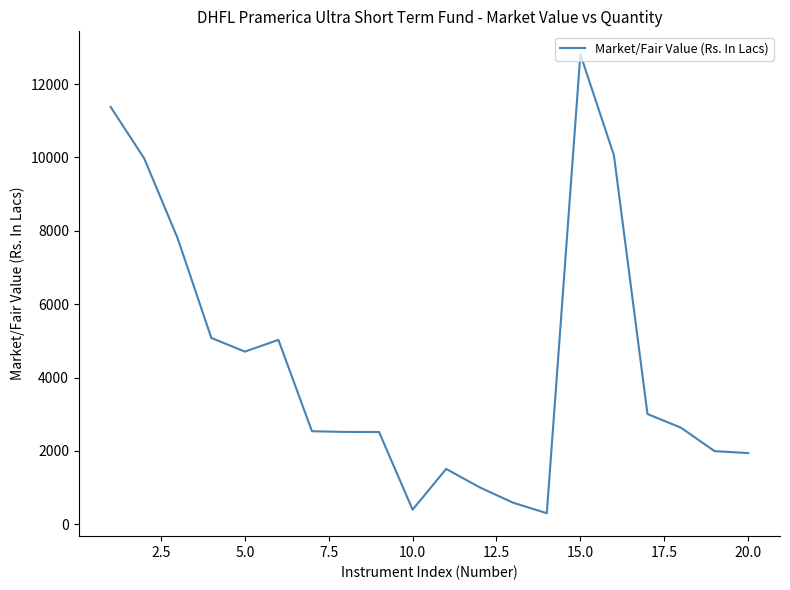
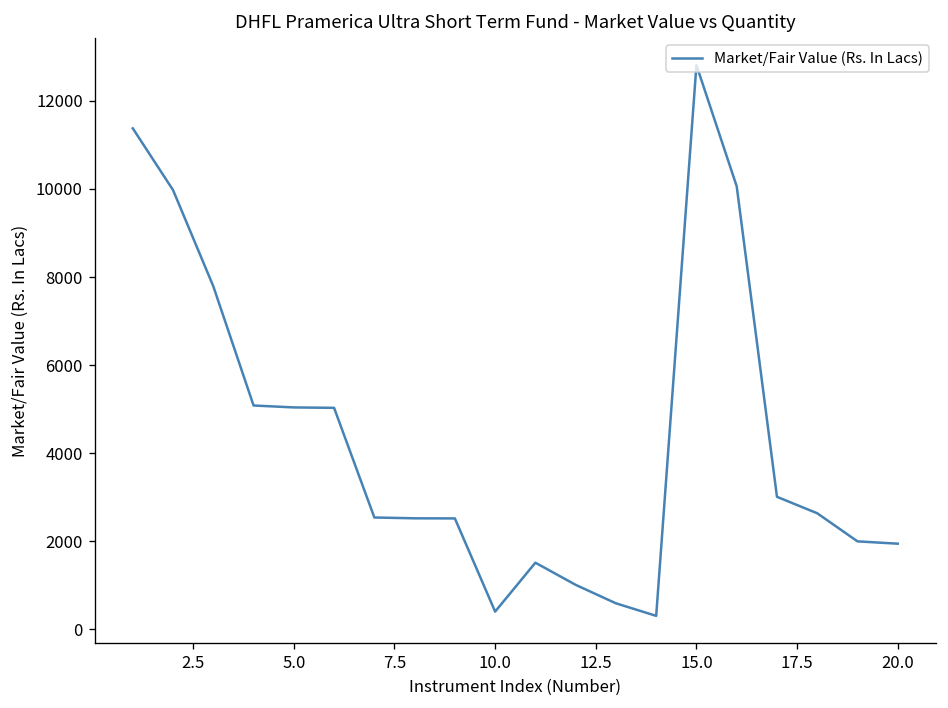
5.0: 4700 -> 5000
